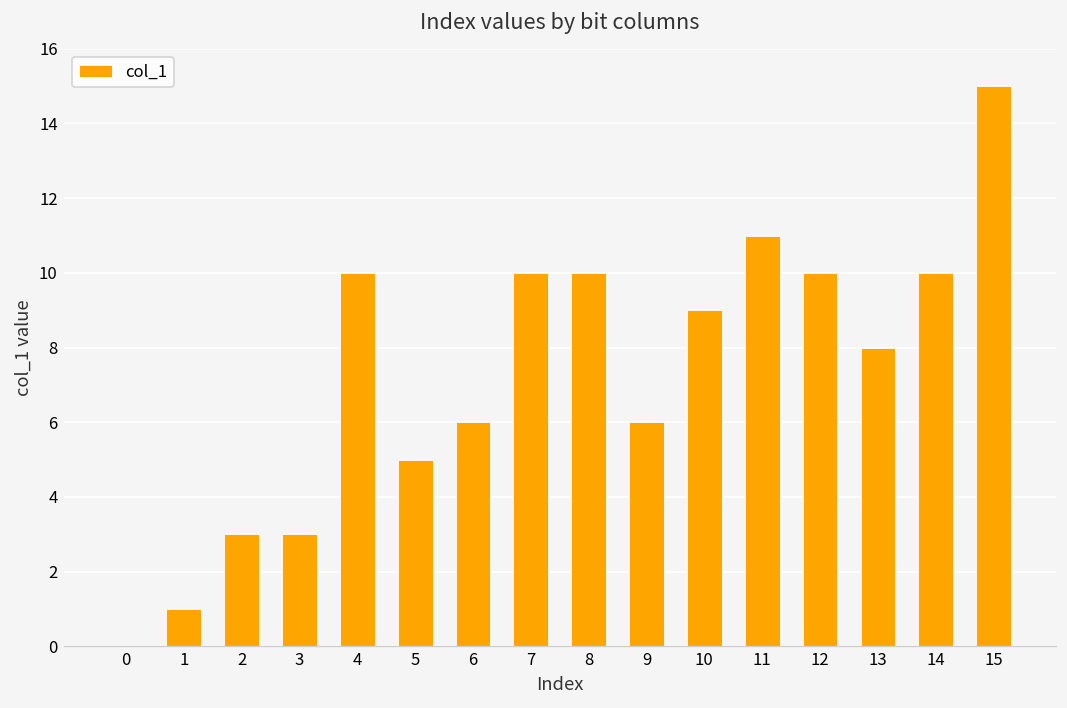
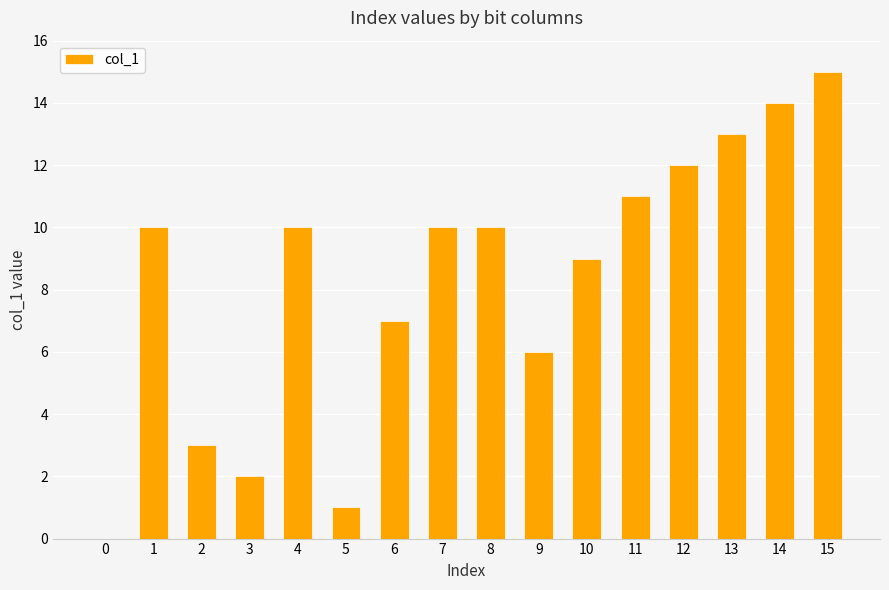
1: 1 -> 10
3: 3 -> 2
5: 5 -> 1
6: 6 -> 7
12: 10 -> 12
13: 8 -> 13
14: 10 -> 14
